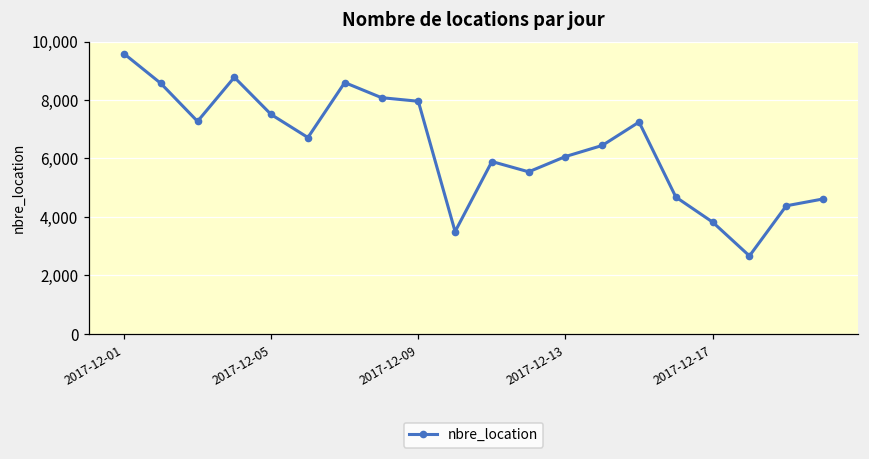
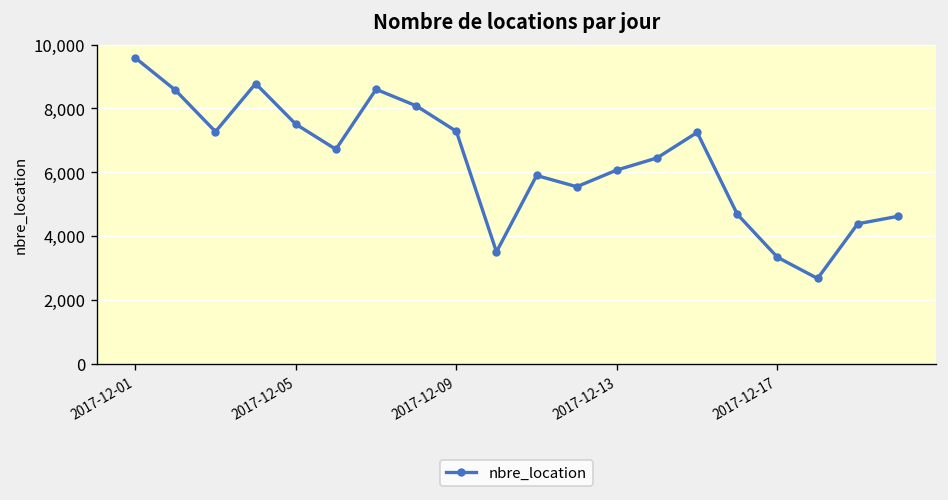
2017-12-09: 8,000 -> 7,300
2017-12-17: 3,800 -> 3,300
